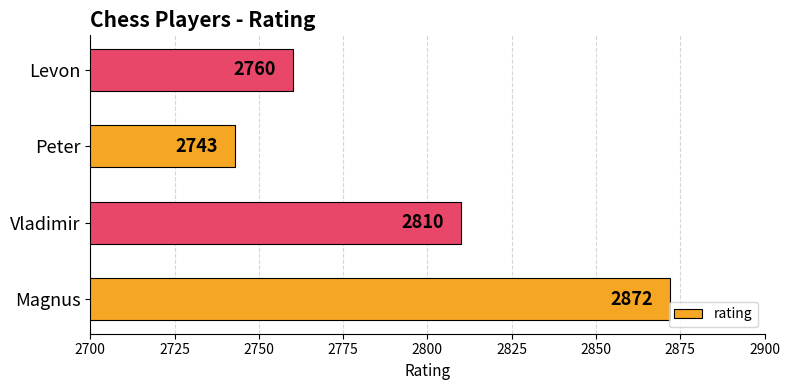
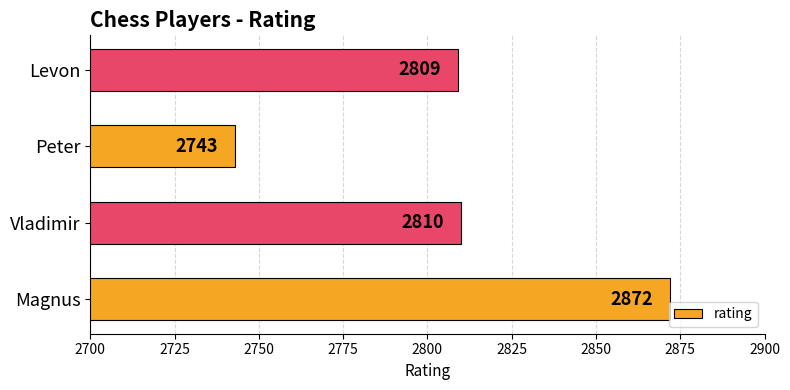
Levon: 2760 -> 2809
